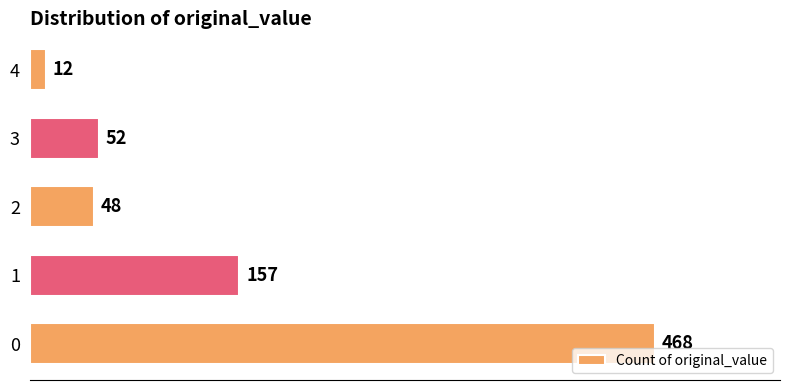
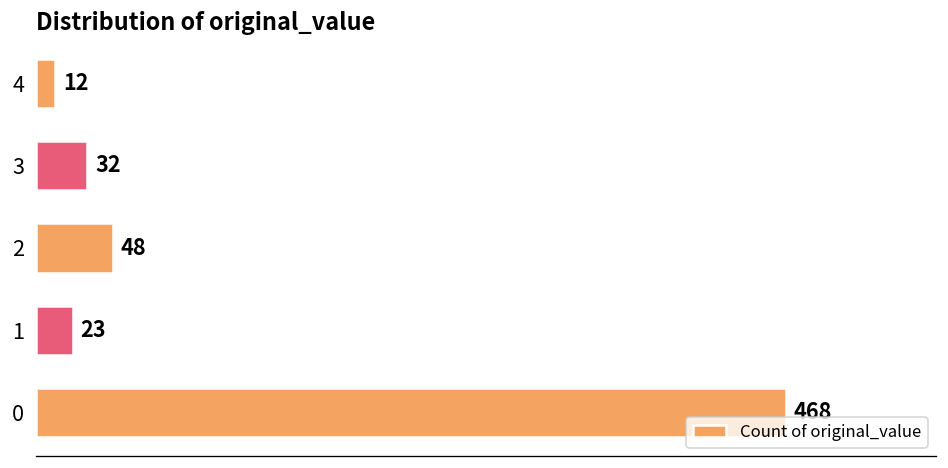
3: 52 -> 32
1: 157 -> 23
